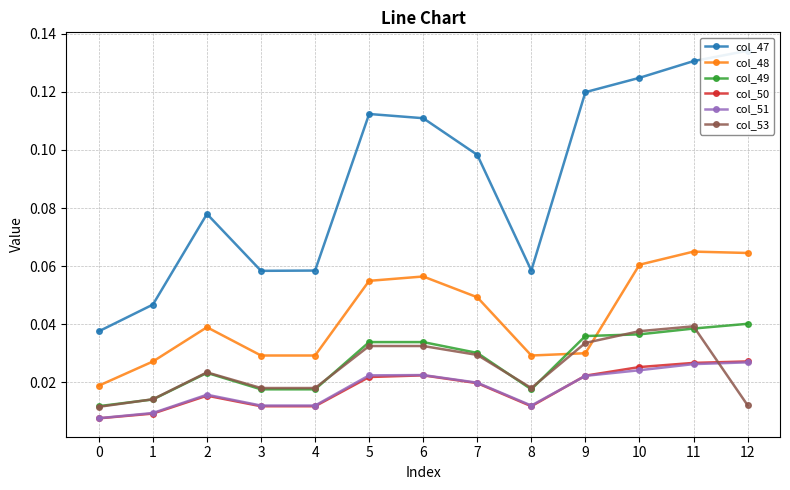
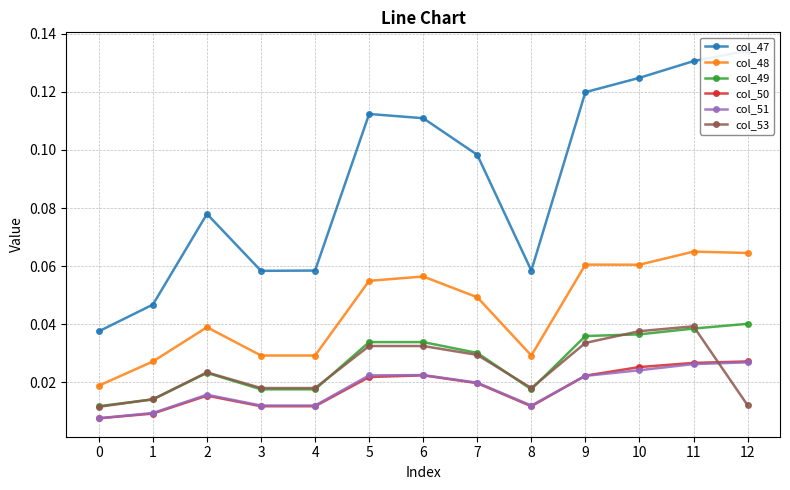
col_48, 9: 0.030 -> 0.060
